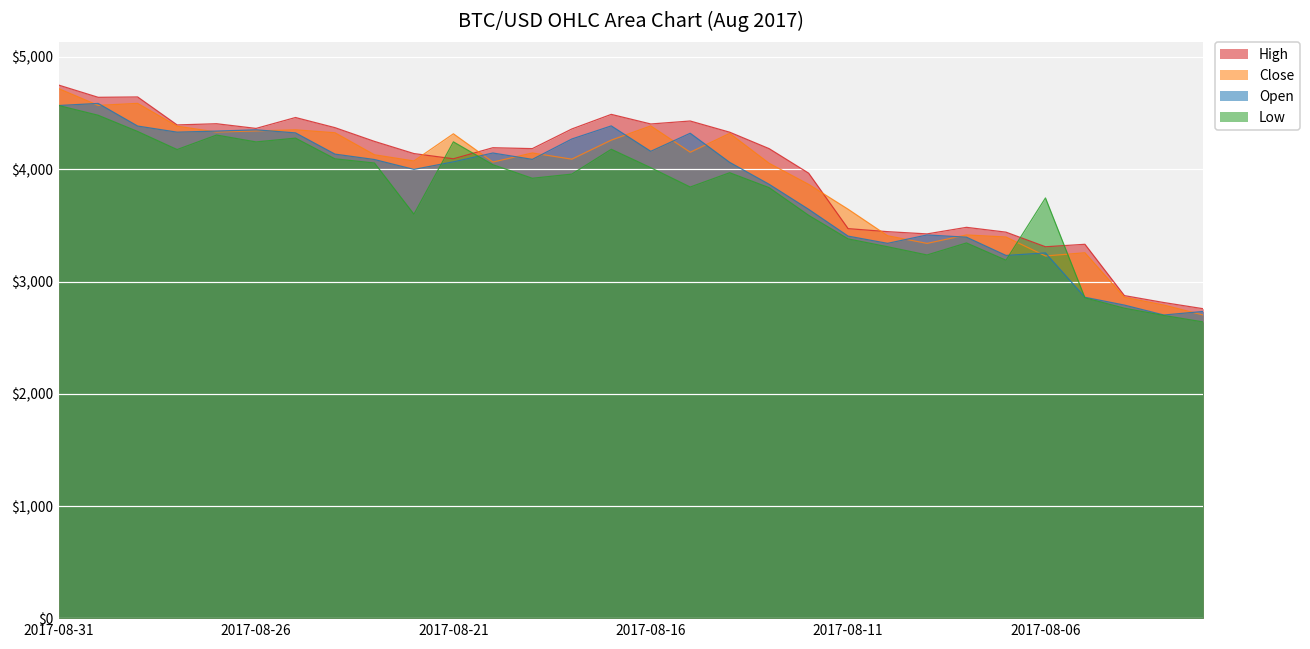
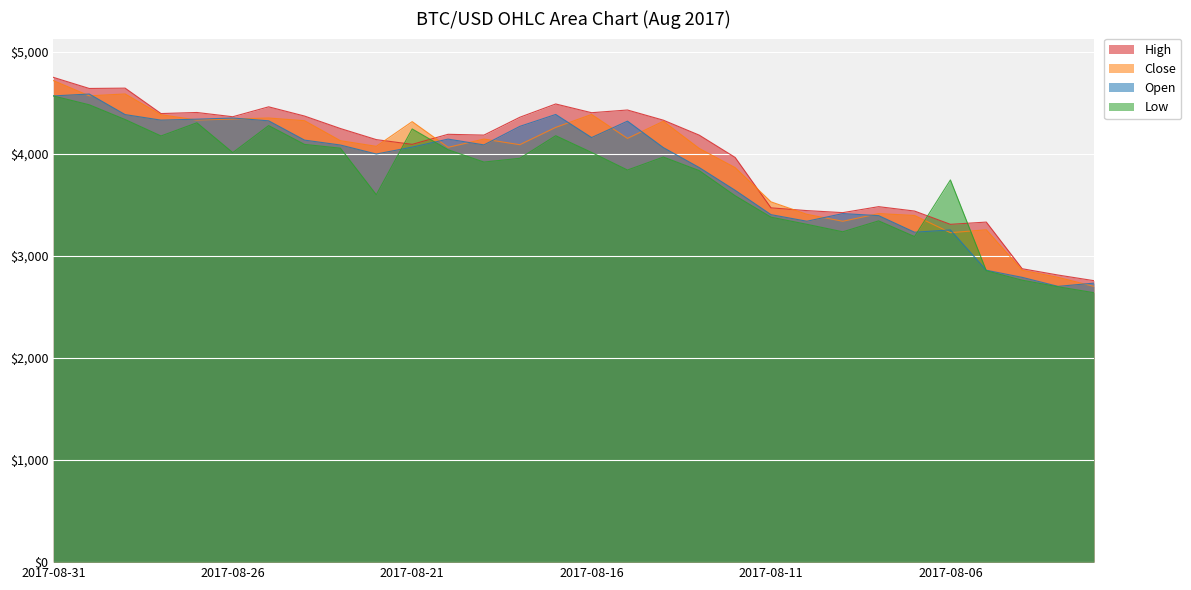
Low, 2017-08-26: $4,240 -> $4,010
Close, 2017-08-11: $3,640 -> $3,530
